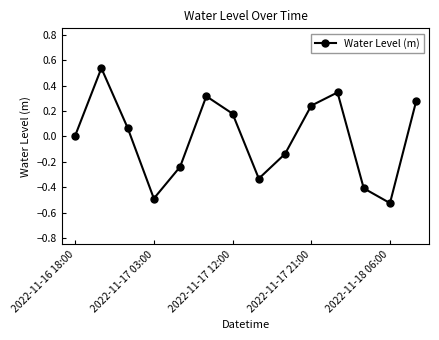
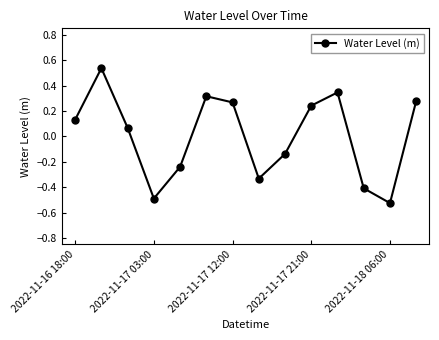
2022-11-16 18:00: 0.00 -> 0.13
2022-11-17 12:00: 0.18 -> 0.27
